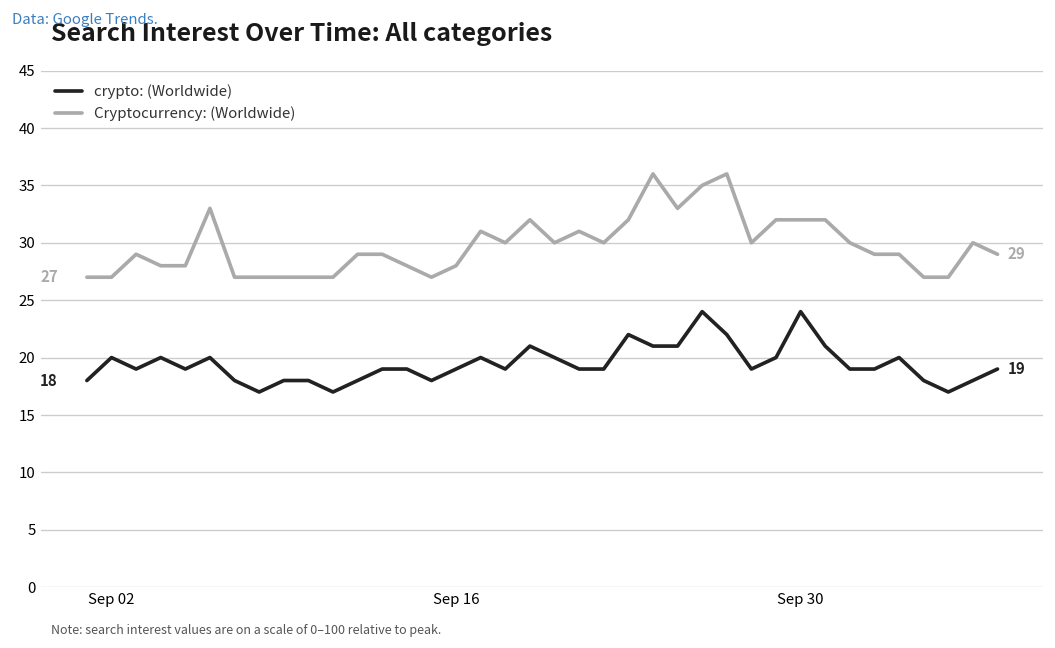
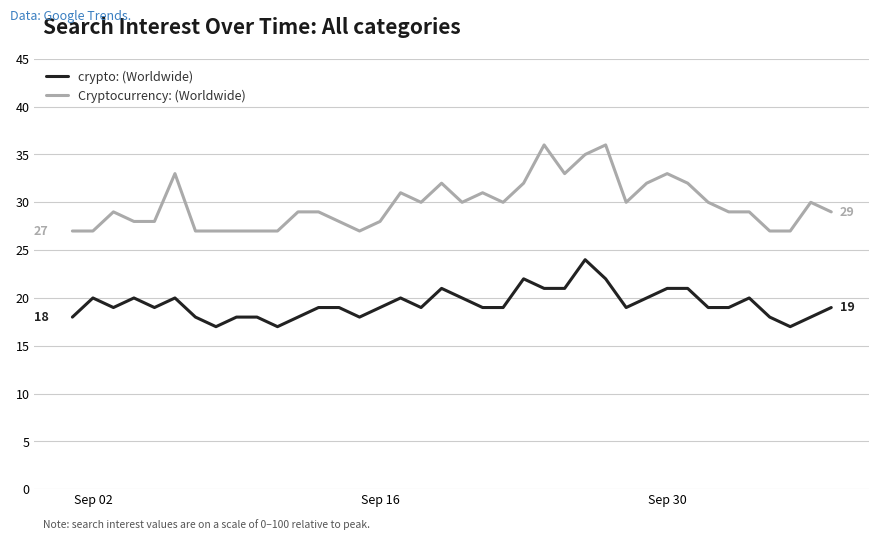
crypto: (Worldwide), Sep 30: 24 -> 21
Cryptocurrency: (Worldwide), Sep 30: 32 -> 33
